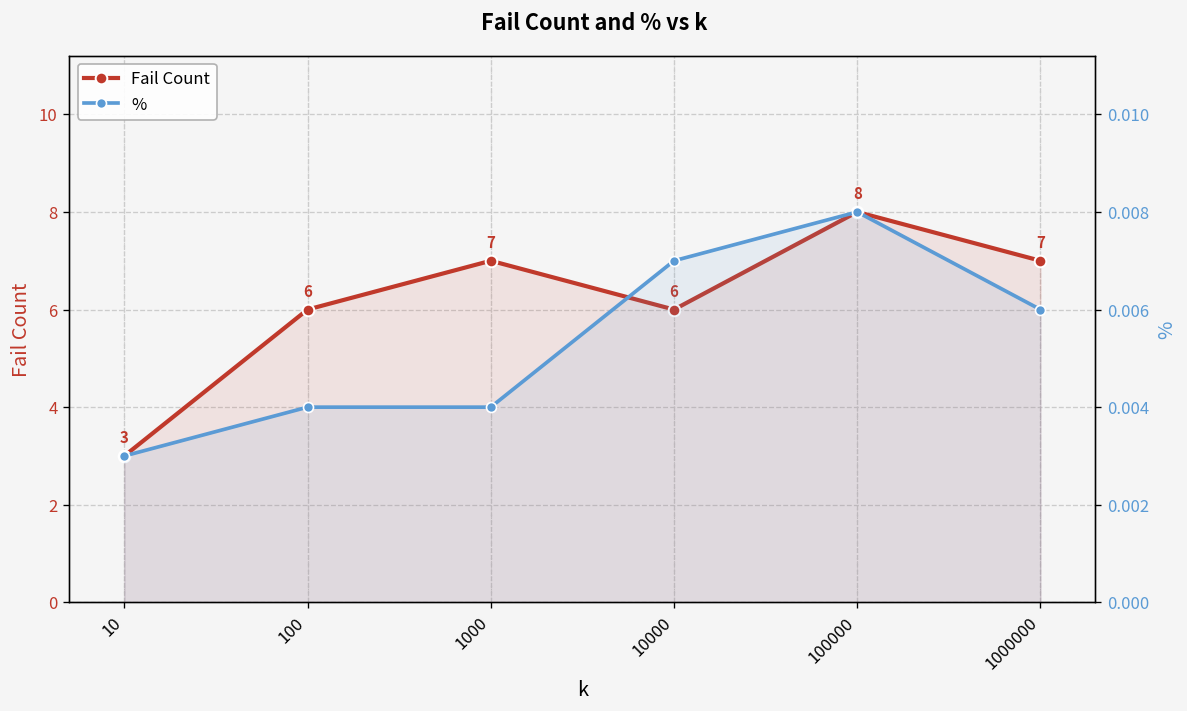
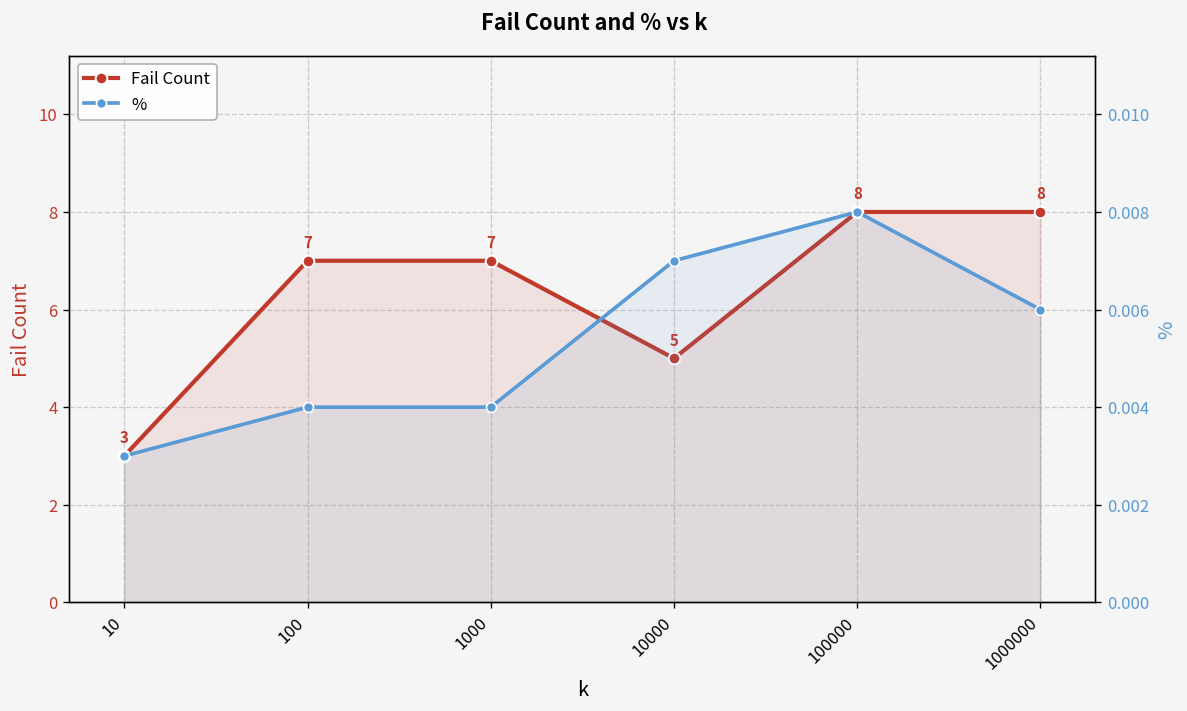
Fail Count, 100: 6 -> 7
Fail Count, 10000: 6 -> 5
Fail Count, 1000000: 7 -> 8
